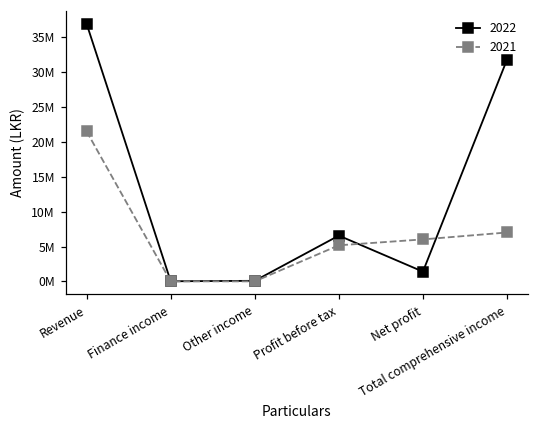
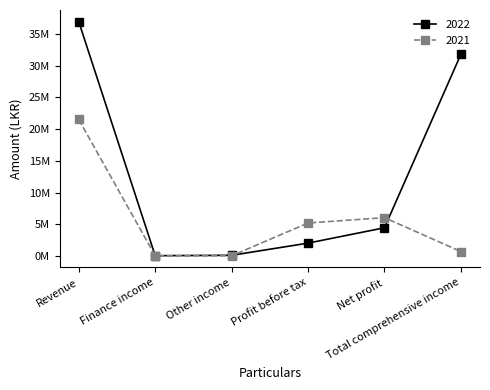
2022, Profit before tax: 7000000 -> 2000000
2022, Net profit: 1000000 -> 4000000
2021, Total comprehensive income: 7000000 -> 1000000
